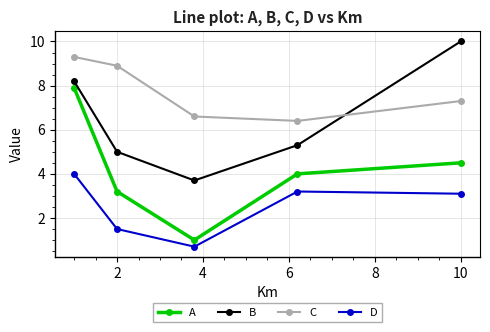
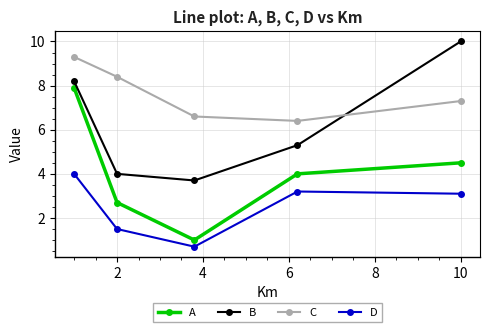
A, 2: 3.2 -> 2.7
B, 2: 5 -> 4
C, 2: 8.9 -> 8.4
